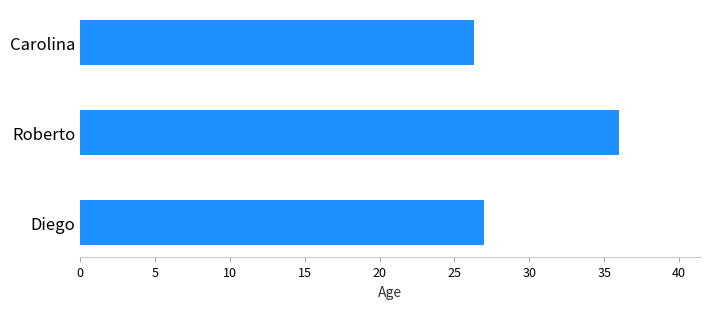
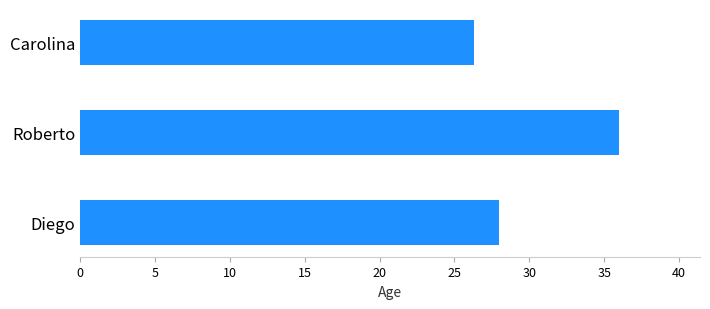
Diego: 27 -> 28
